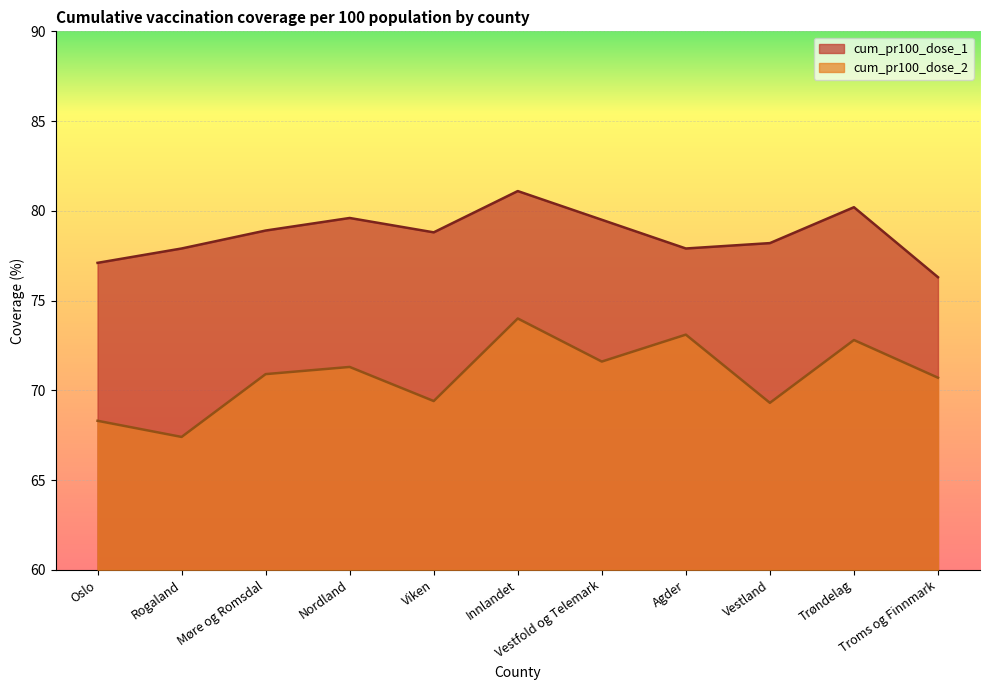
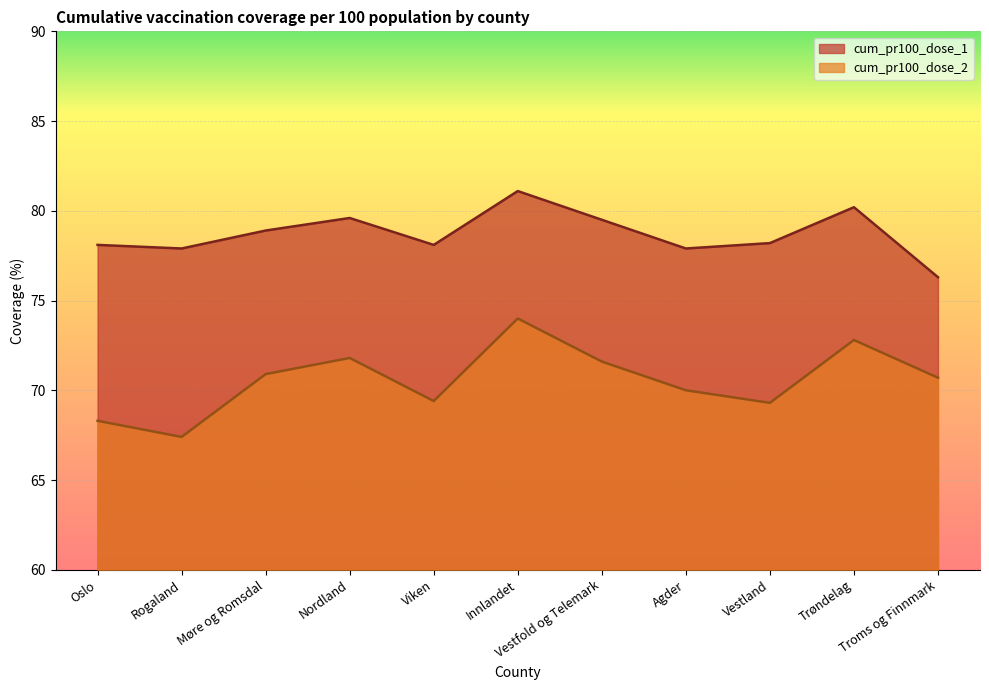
cum_pr100_dose_1, Oslo: 77.1 -> 78.1
cum_pr100_dose_2, Nordland: 71.3 -> 71.8
cum_pr100_dose_1, Viken: 78.8 -> 78.1
cum_pr100_dose_2, Agder: 73.1 -> 70.0
